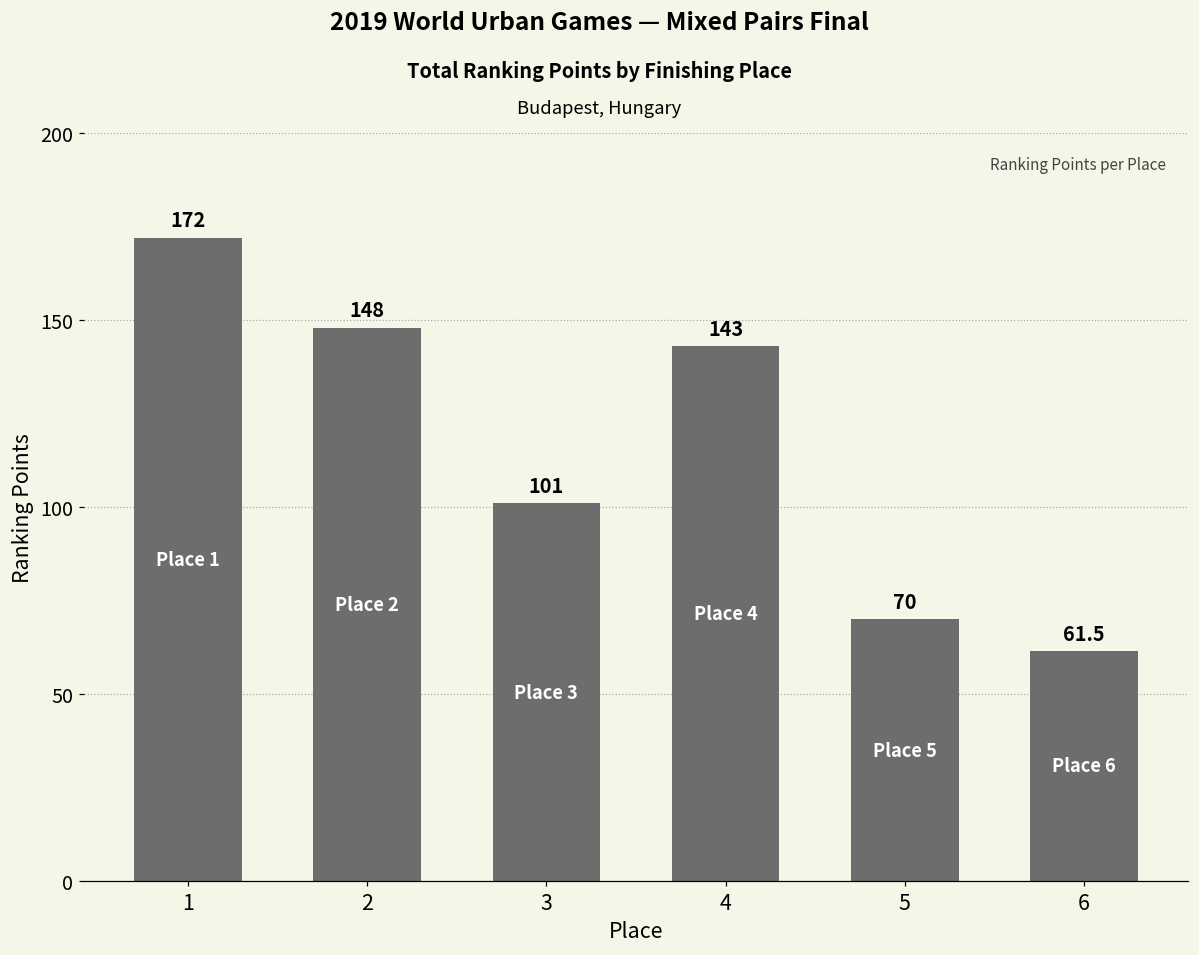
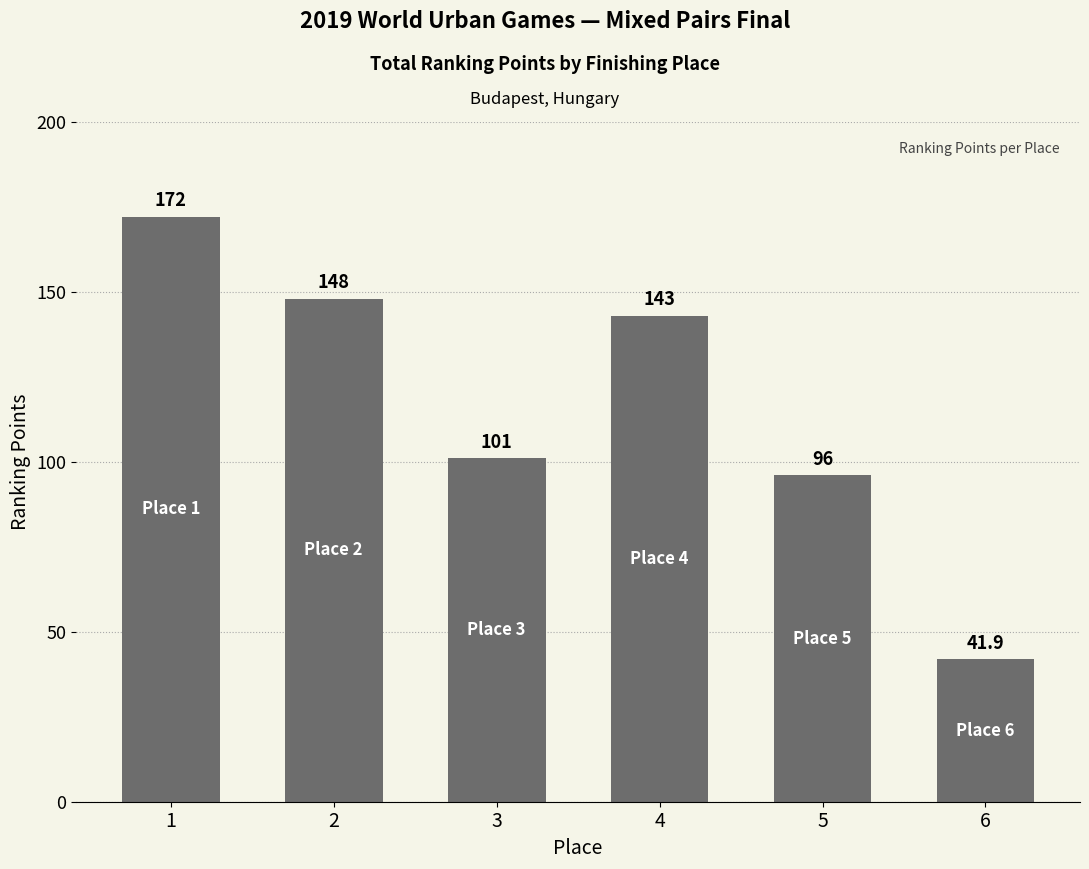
5: 70 -> 96
6: 61.5 -> 41.9
